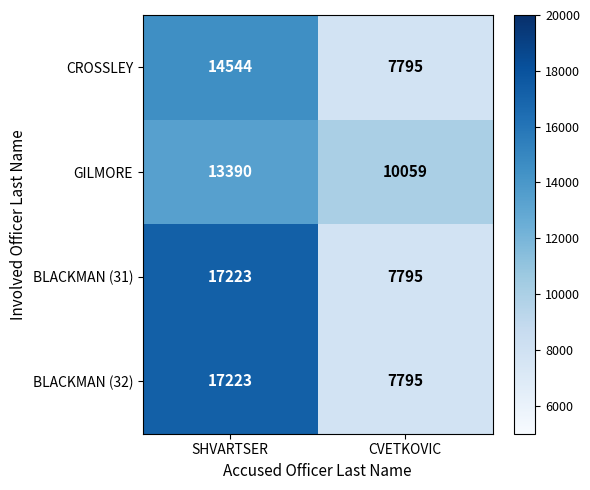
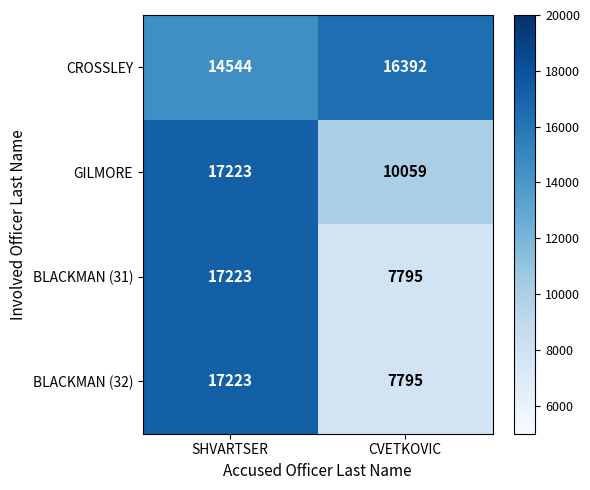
CROSSLEY, CVETKOVIC: 7795 -> 16392
GILMORE, SHVARTSER: 13390 -> 17223
